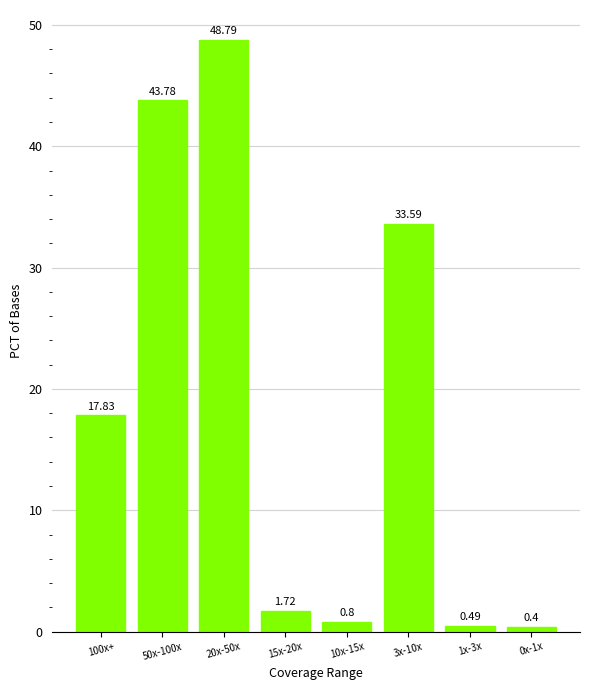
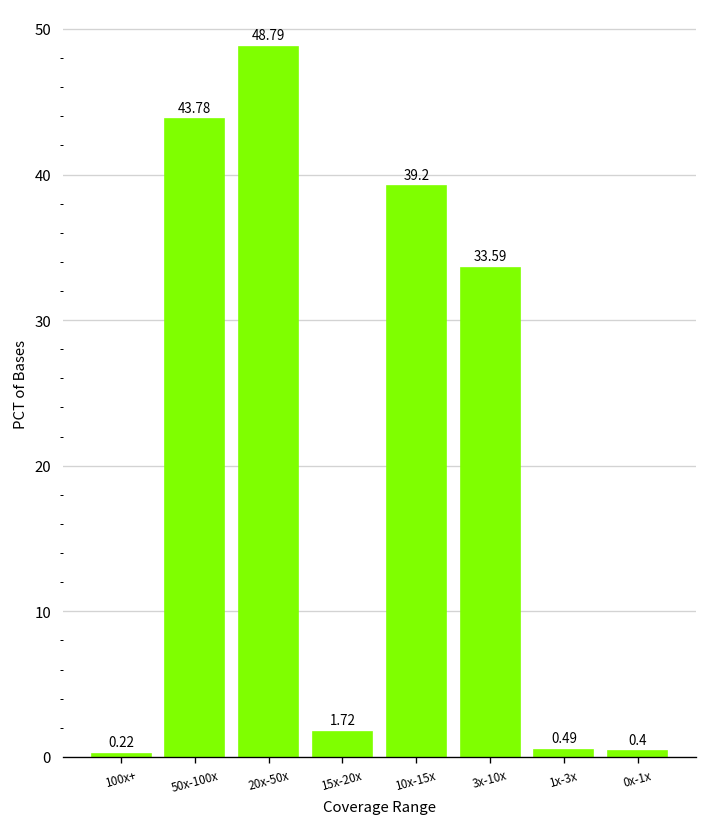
100x+: 17.83 -> 0.22
10x-15x: 0.8 -> 39.2
